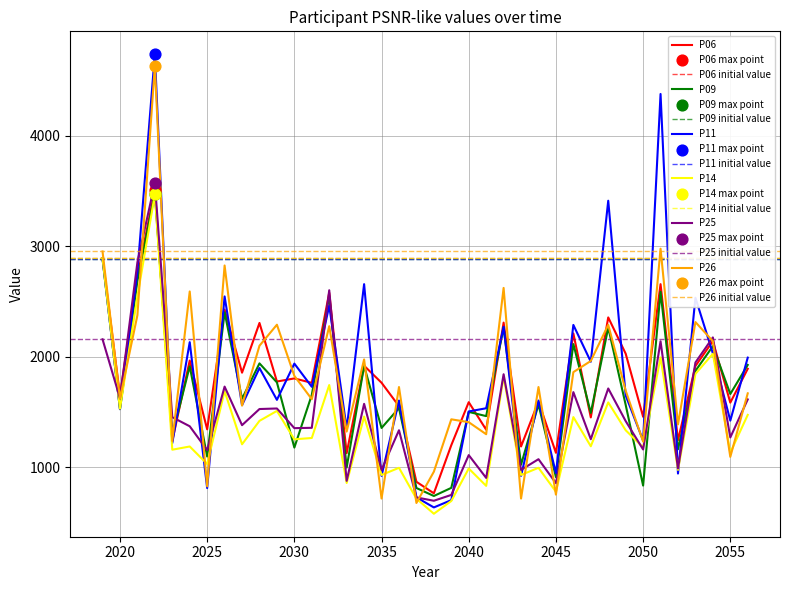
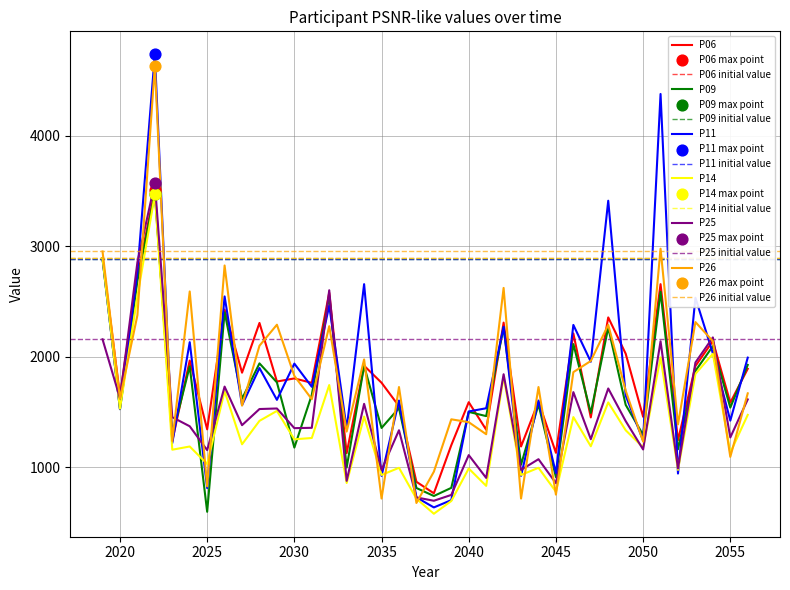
P09, 2025: 1100 -> 600
P09, 2050: 830 -> 1290
P09, 2055: 1660 -> 1540
